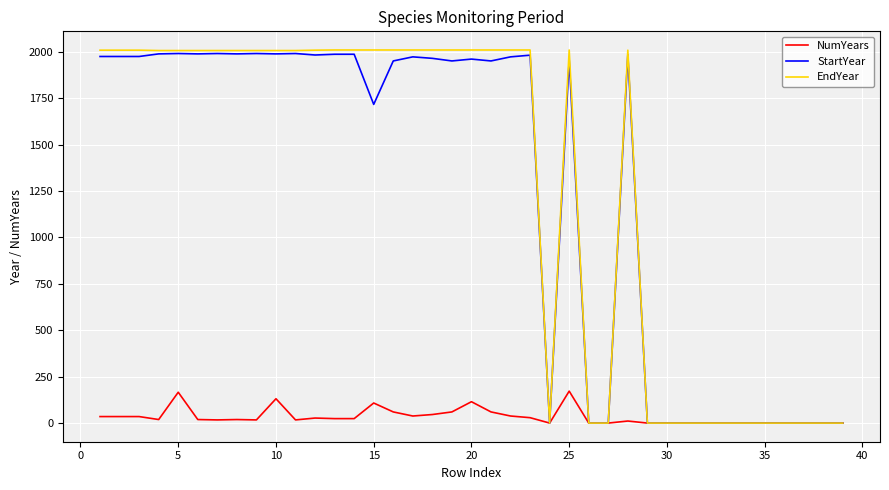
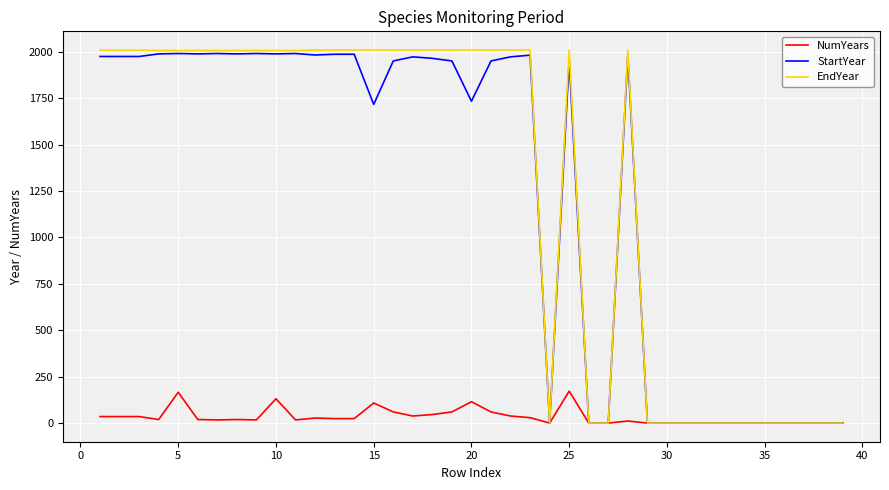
StartYear, 20: 1960 -> 1730
